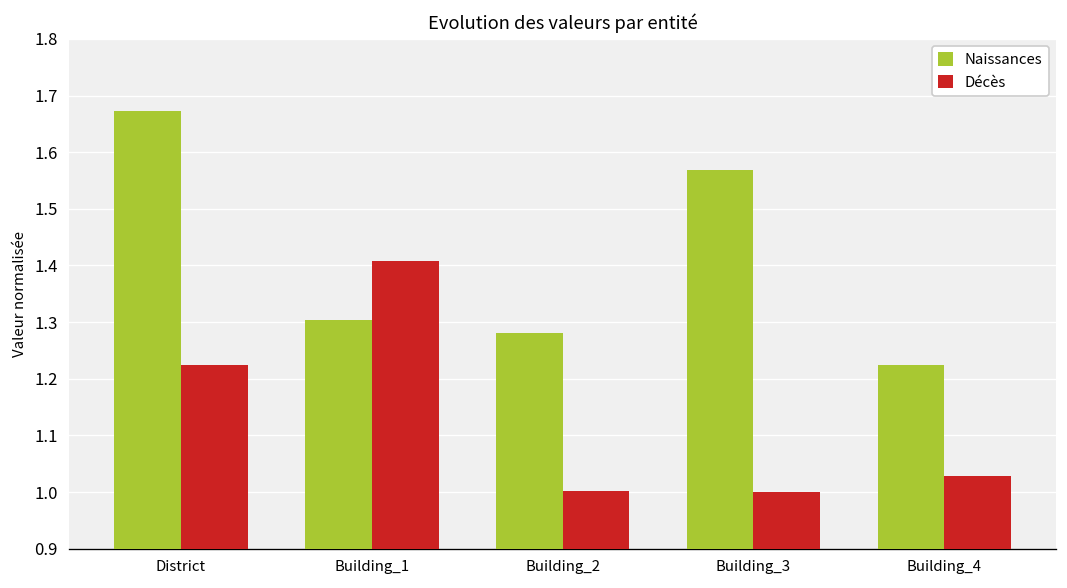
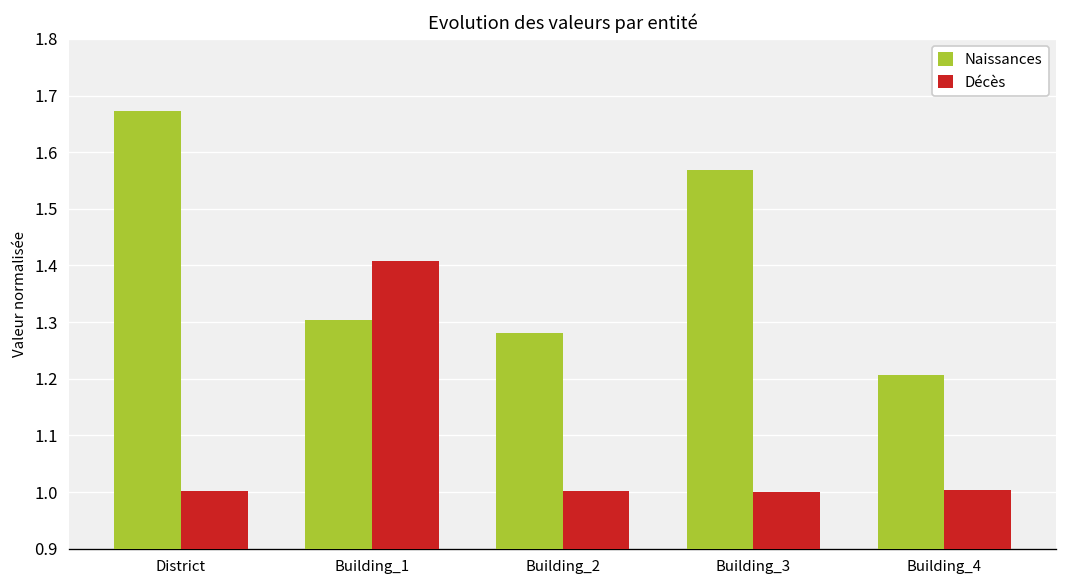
Décès, District: 1.22 -> 1.00
Naissances, Building_4: 1.22 -> 1.21
Décès, Building_4: 1.03 -> 1.00
